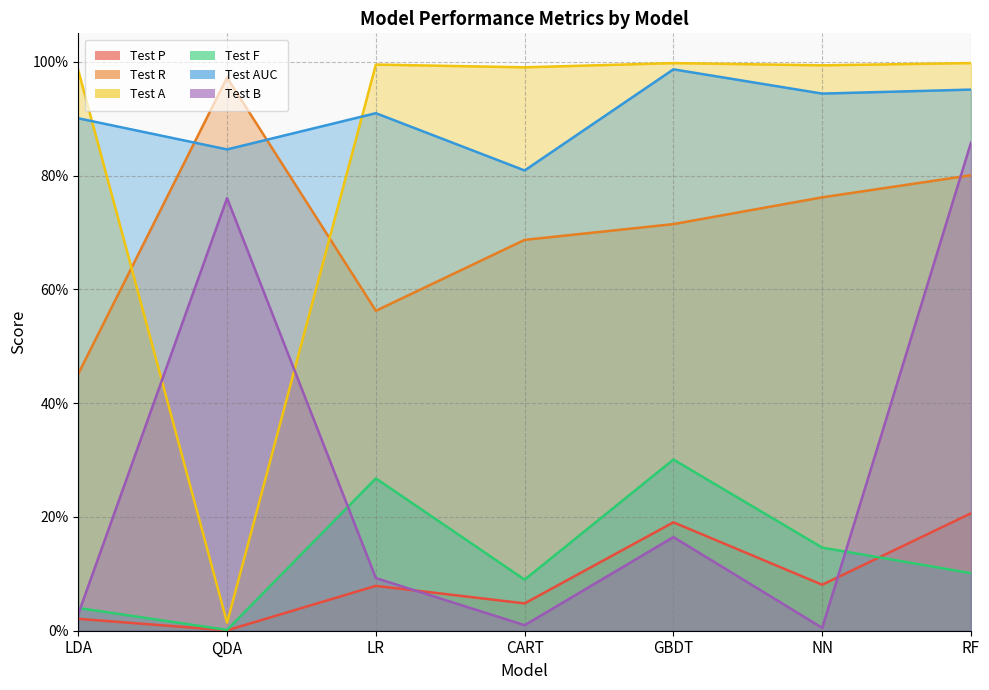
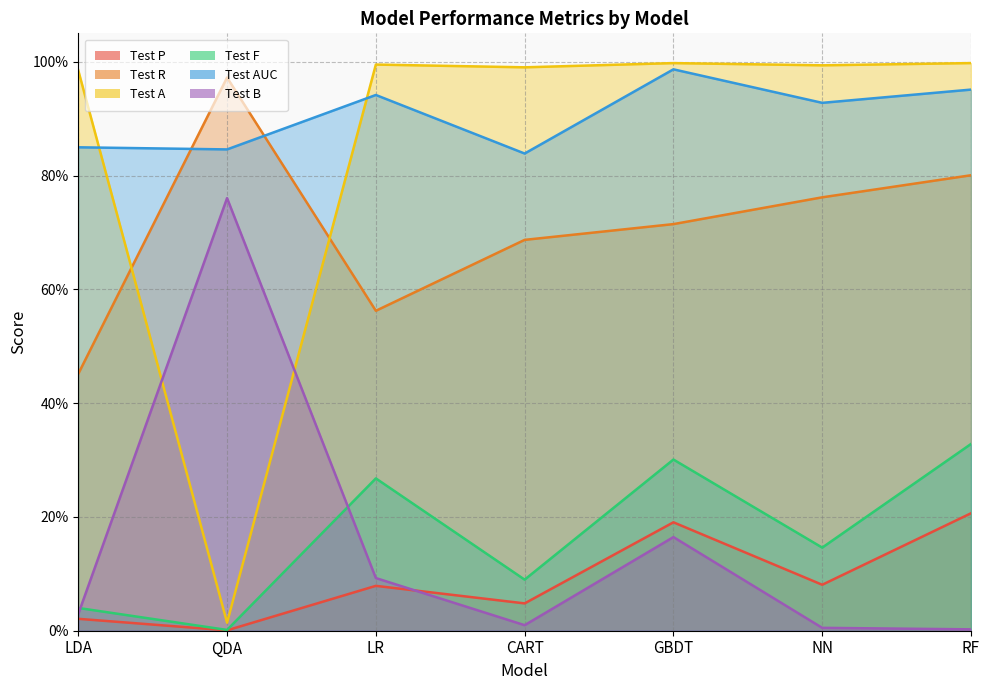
Test AUC, LDA: 90% -> 85%
Test AUC, LR: 91% -> 94%
Test AUC, CART: 81% -> 84%
Test AUC, NN: 94% -> 93%
Test F, RF: 10% -> 33%
Test B, RF: 86% -> 0%
